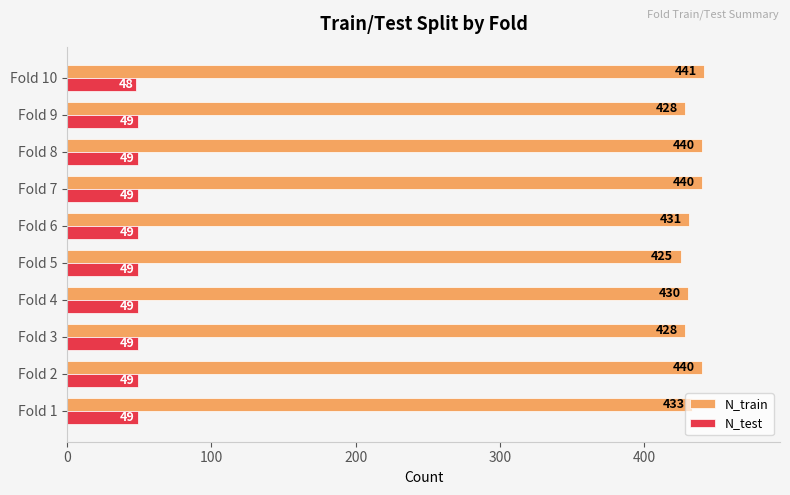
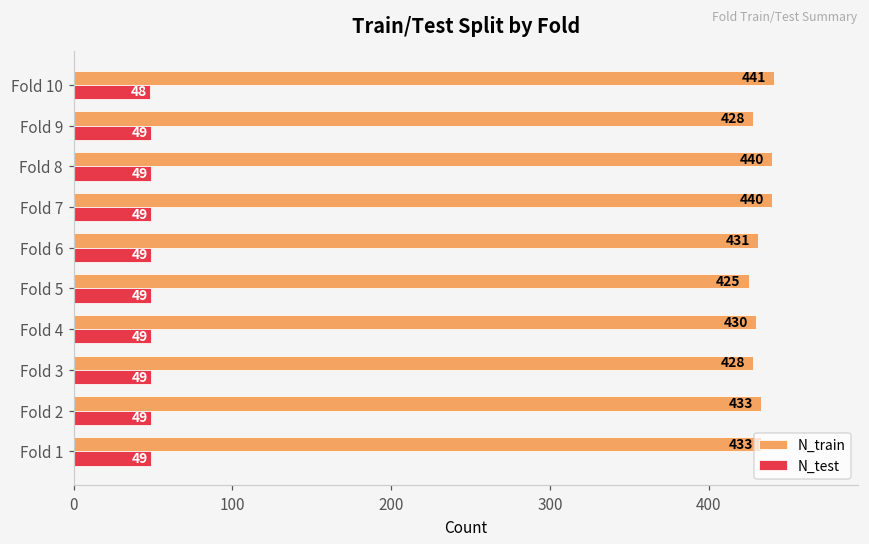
N_train, Fold 2: 440 -> 433
